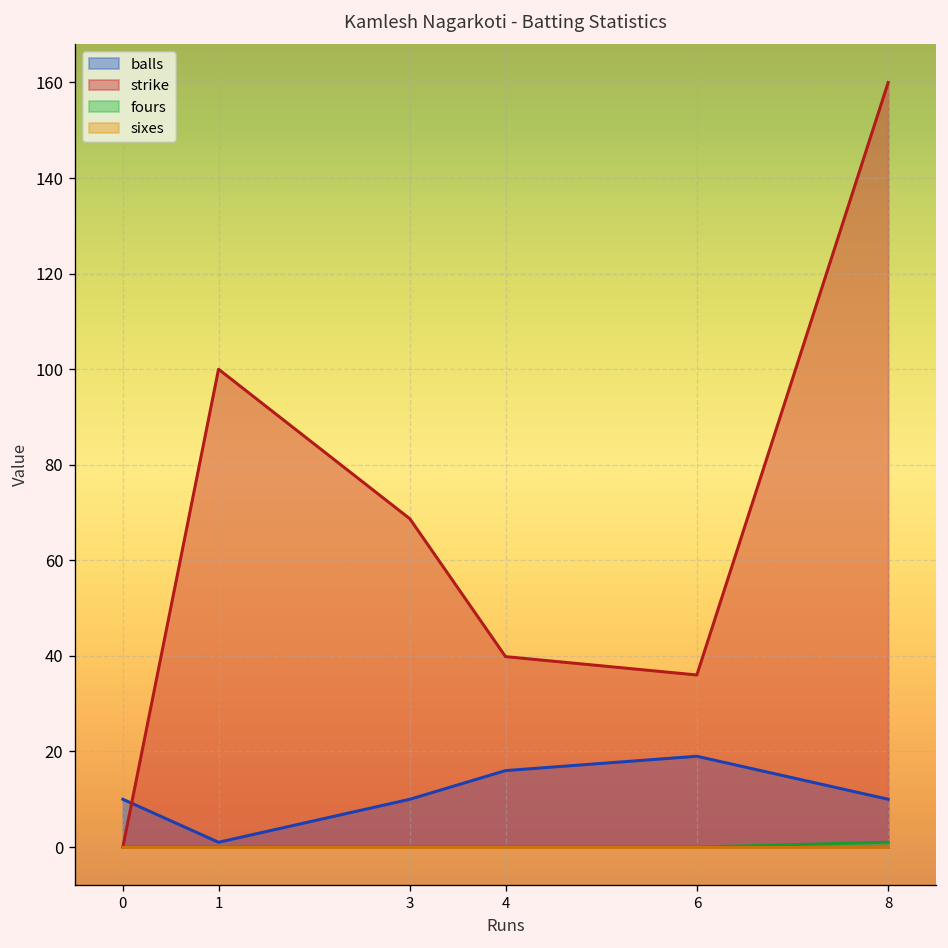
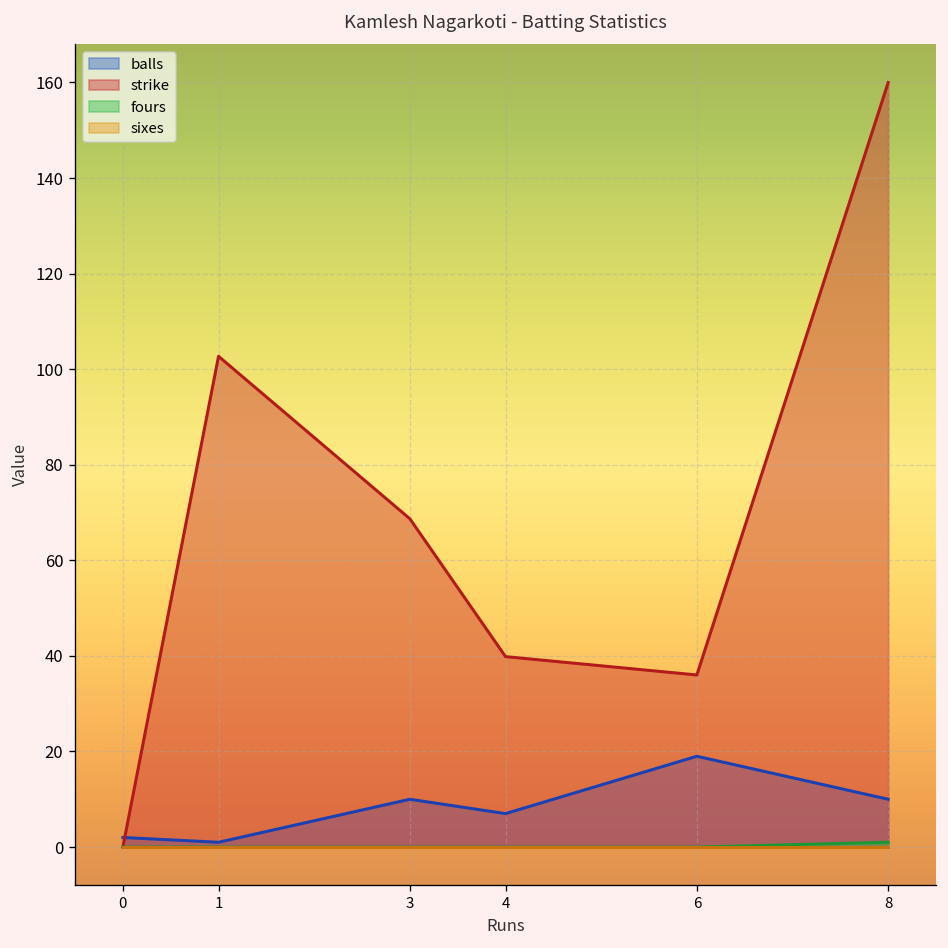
balls, 0: 10 -> 2
strike, 1: 100 -> 103
balls, 4: 16 -> 7
